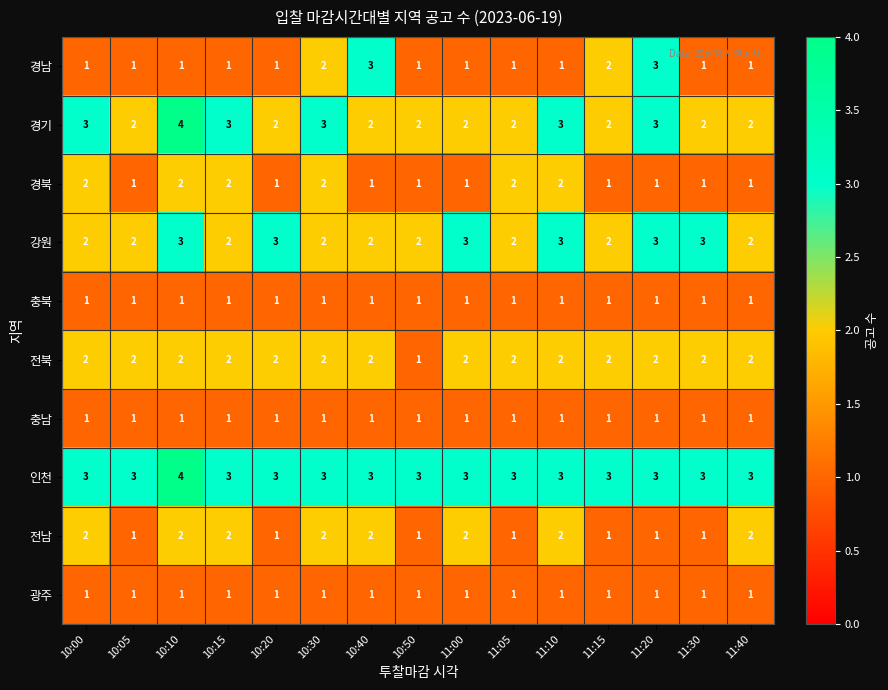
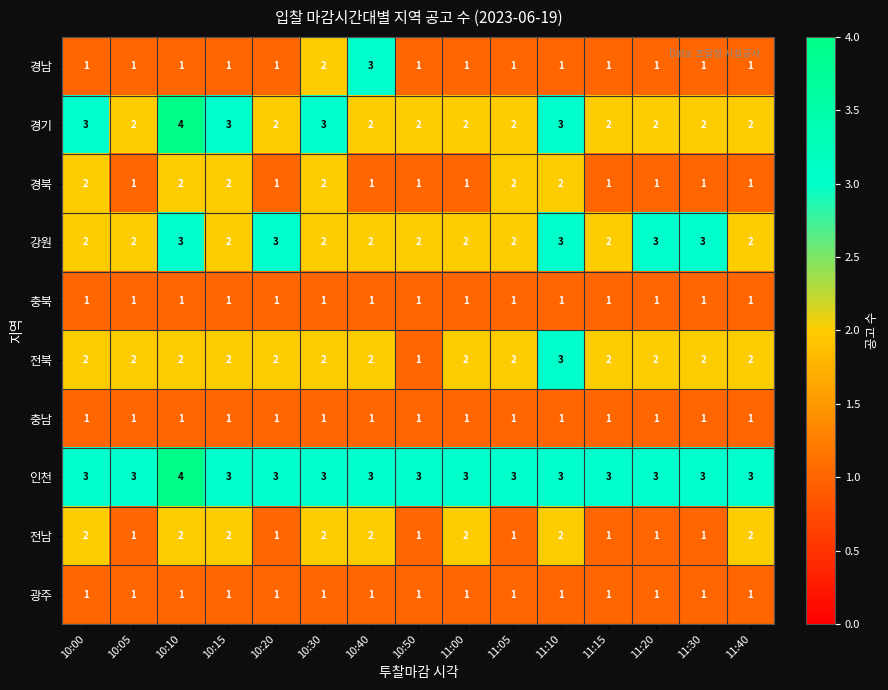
경남, 11:15: 2 -> 1
경남, 11:20: 3 -> 1
경기, 11:20: 3 -> 2
강원, 11:00: 3 -> 2
전북, 11:10: 2 -> 3
